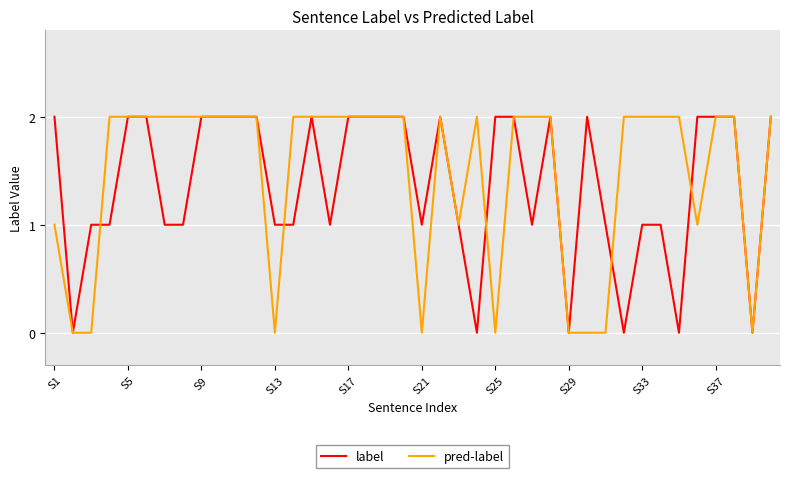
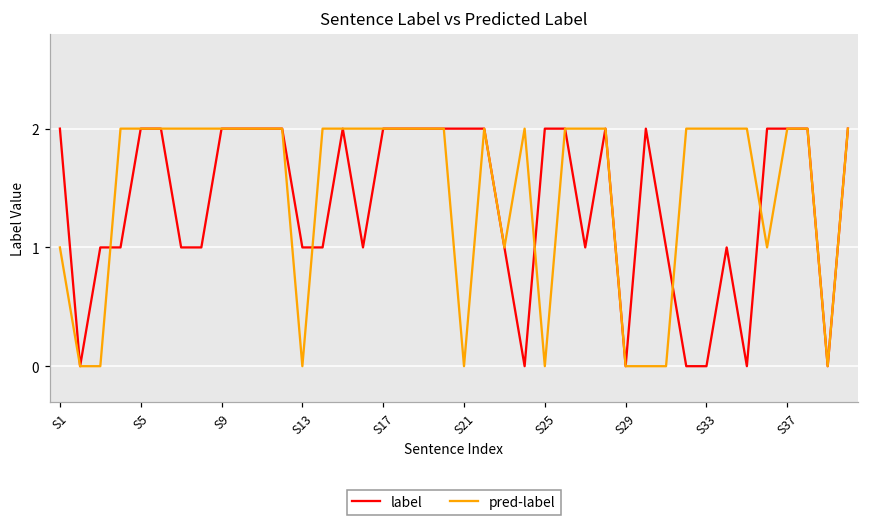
label, S21: 1 -> 2
label, S33: 1 -> 0
